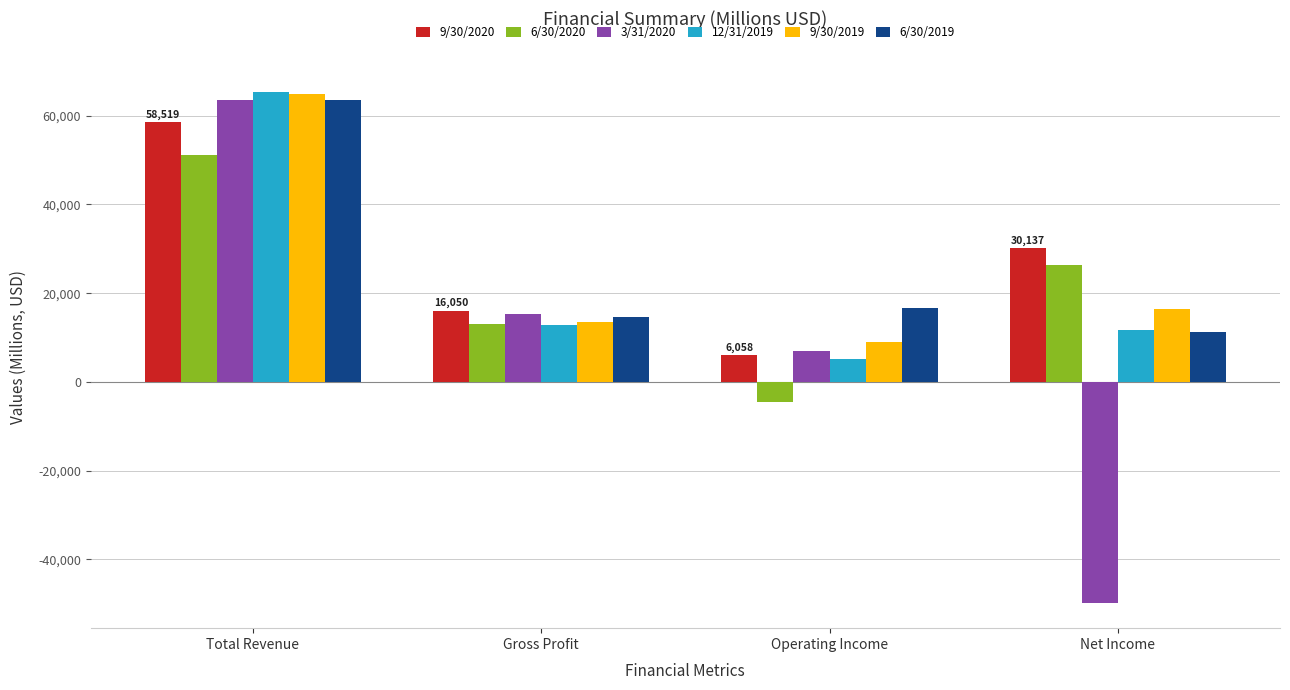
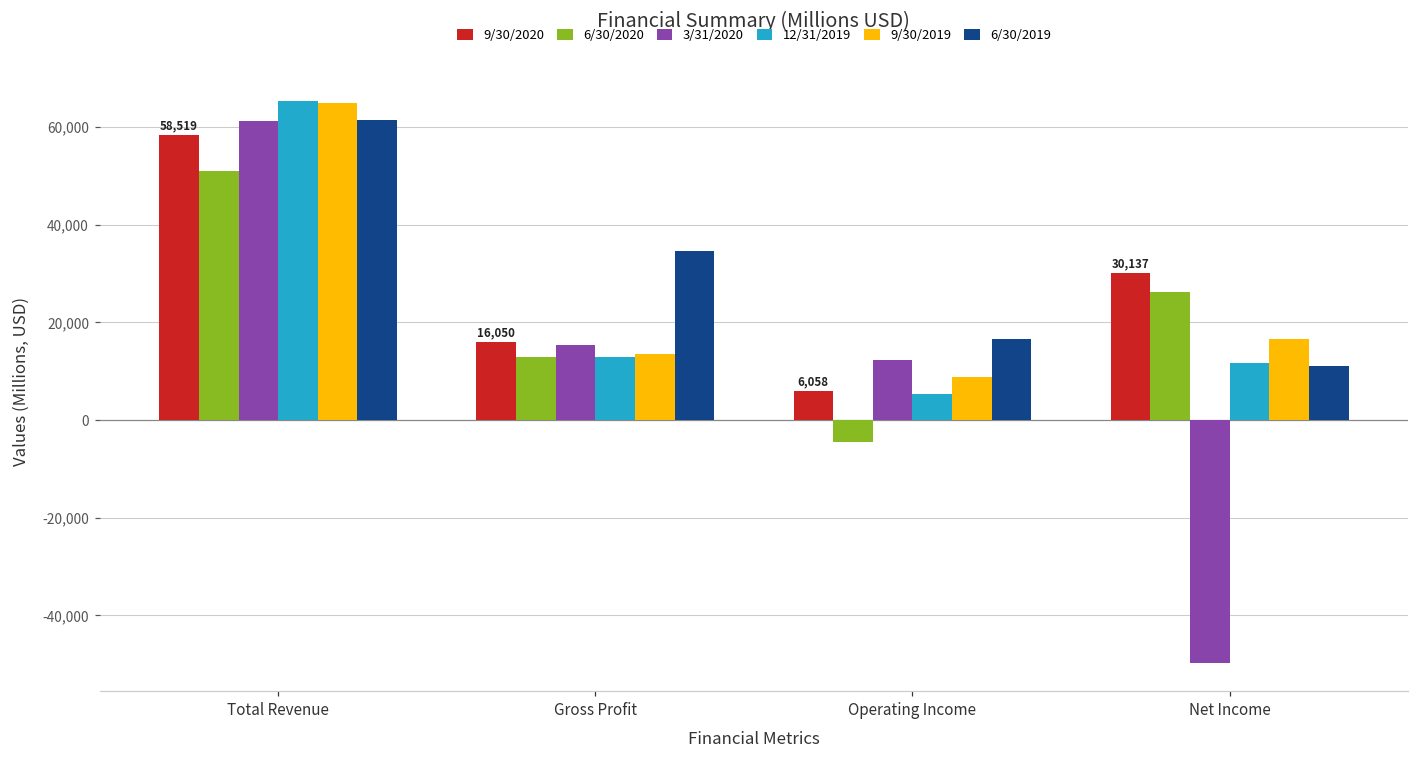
3/31/2020, Total Revenue: 63,000 -> 61,000
6/30/2019, Total Revenue: 64,000 -> 61,000
6/30/2019, Gross Profit: 15,000 -> 35,000
3/31/2020, Operating Income: 7,000 -> 12,000
